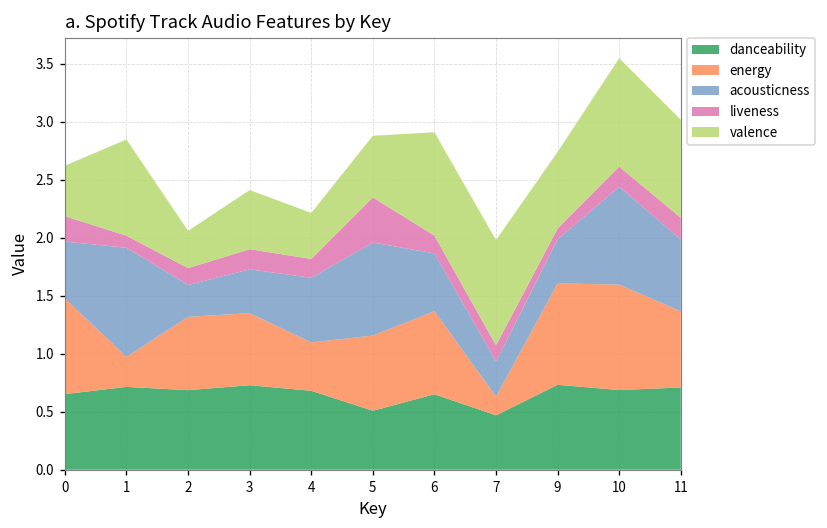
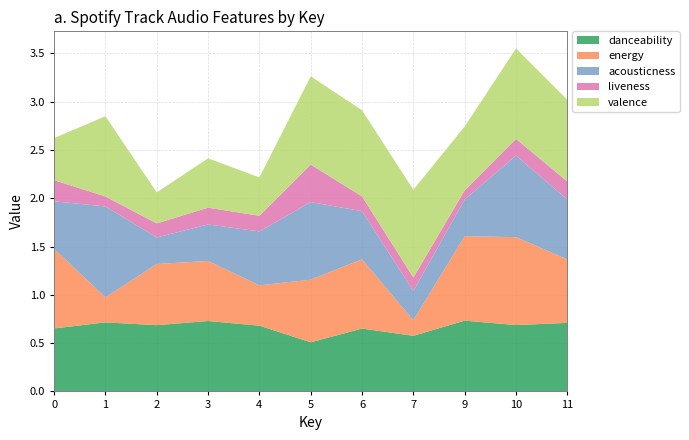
valence, 5: 0.5 -> 0.9
danceability, 7: 0.5 -> 0.6
